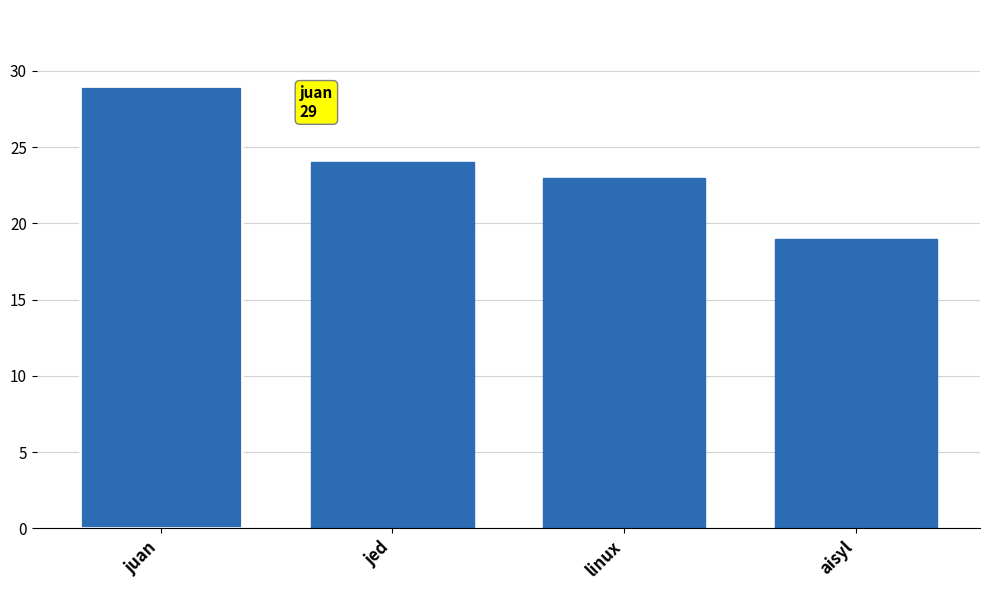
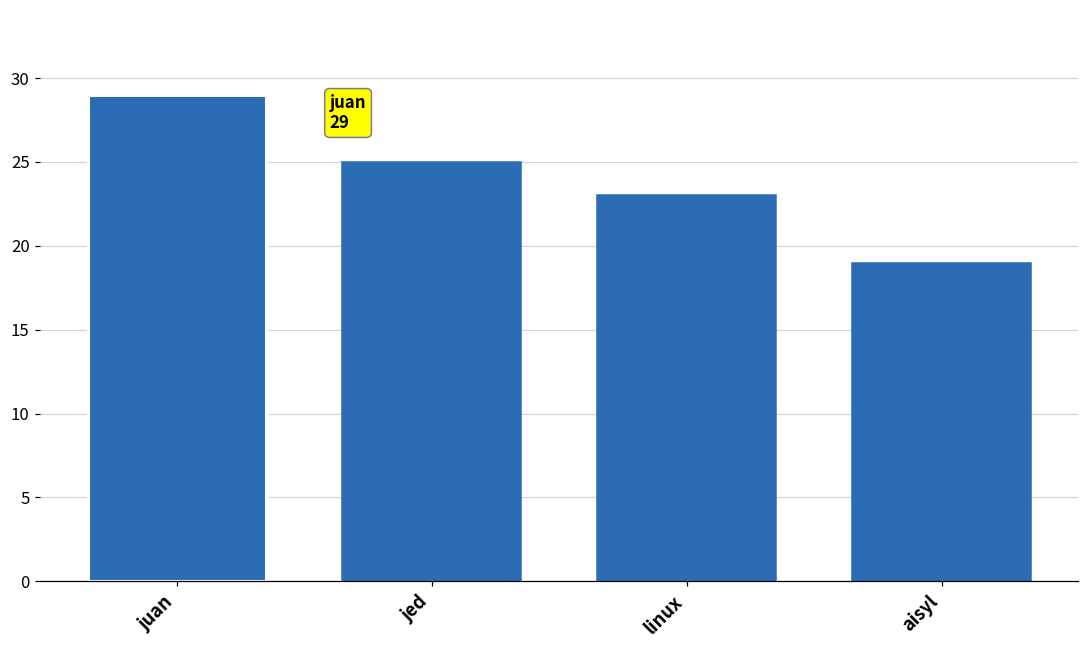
jed: 24 -> 25
